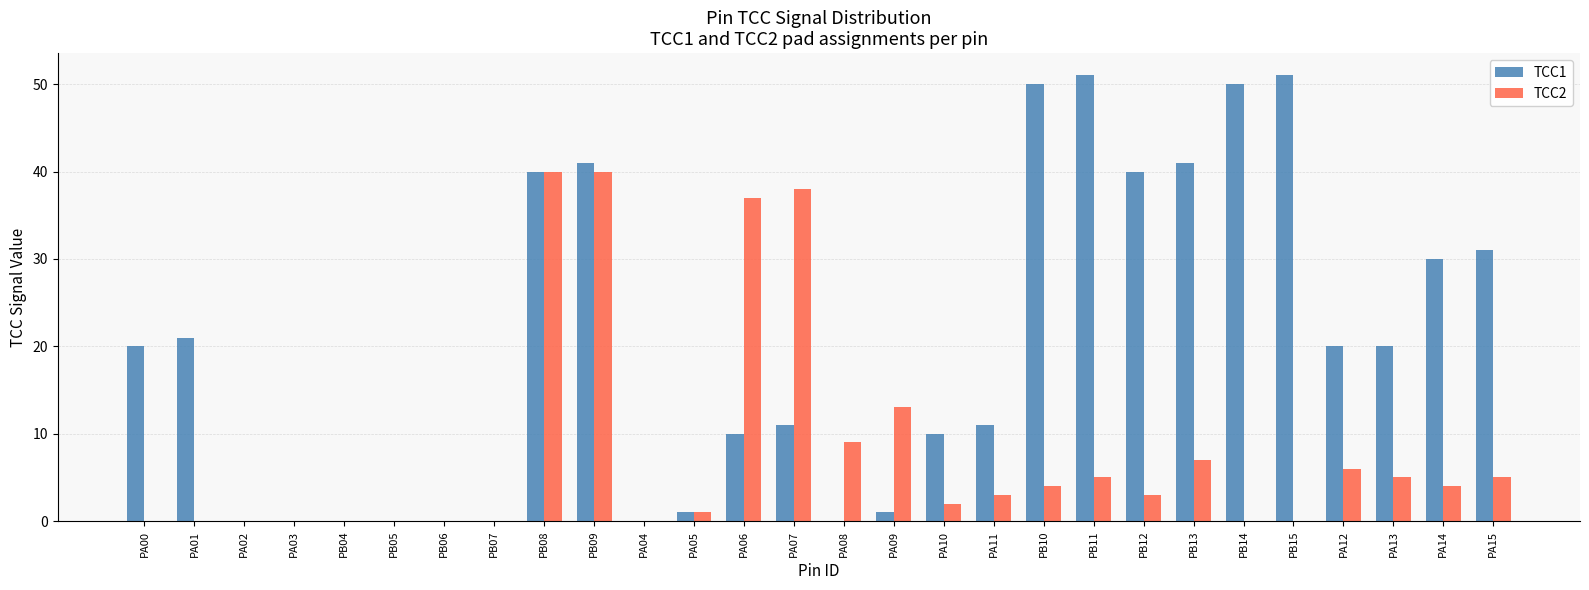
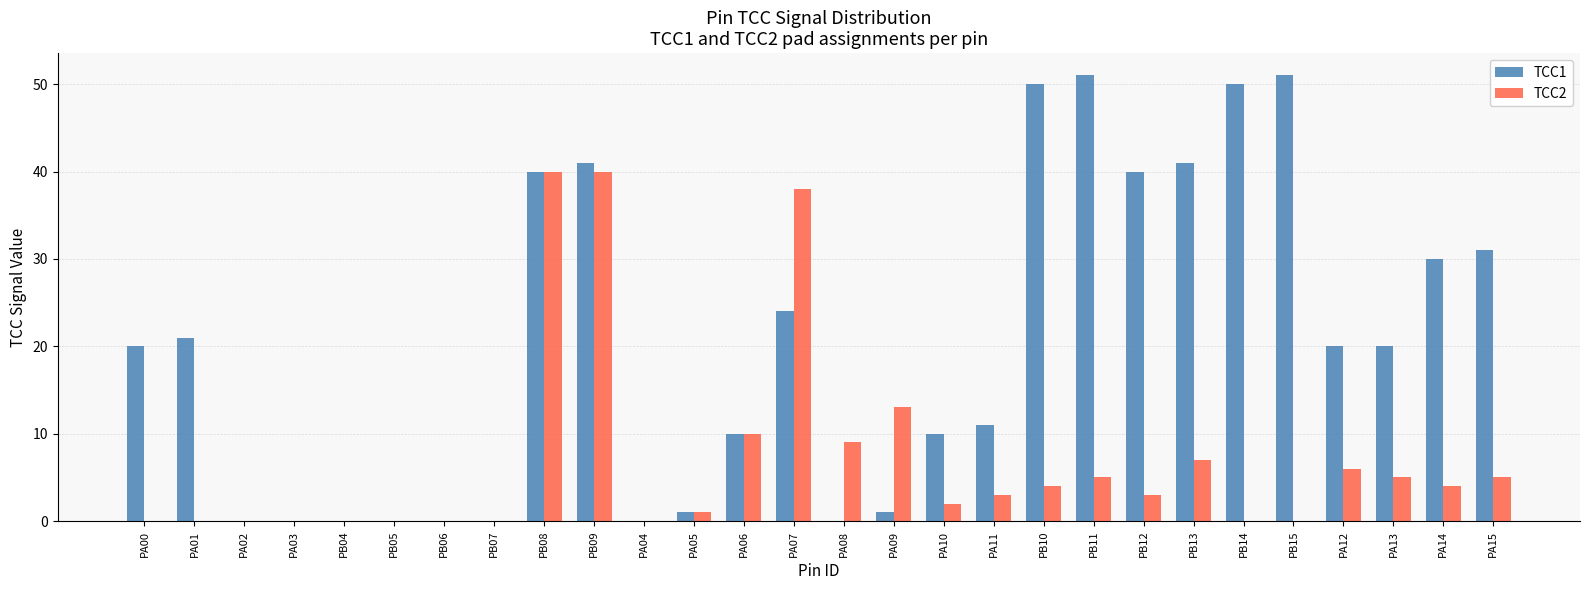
TCC2, PA06: 37 -> 10
TCC1, PA07: 11 -> 24
